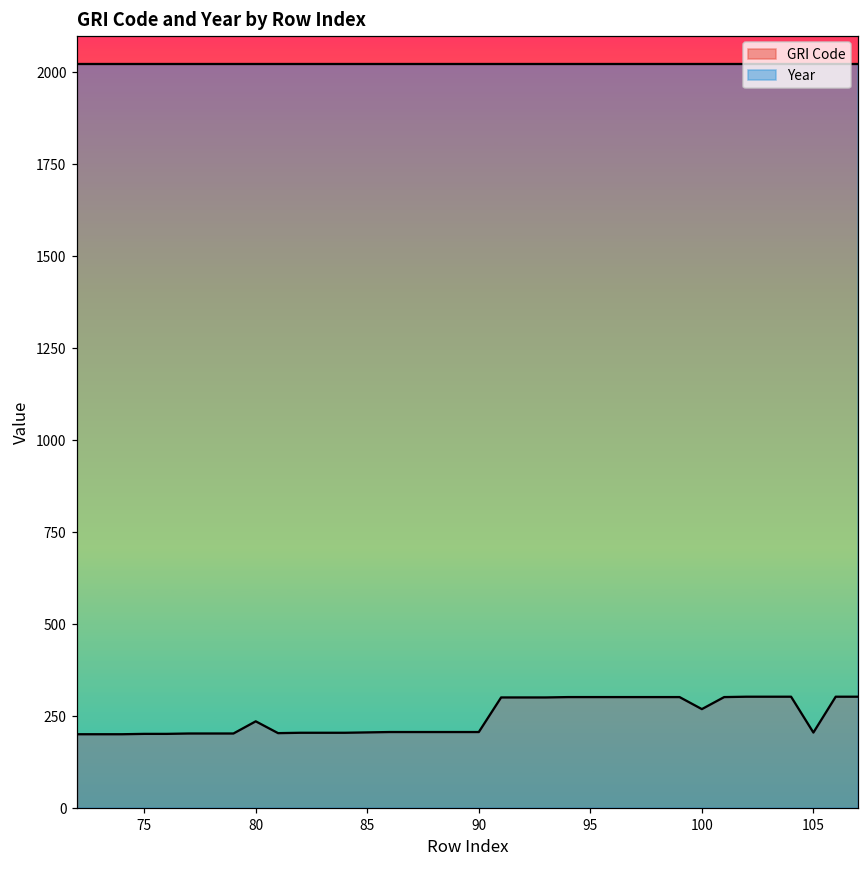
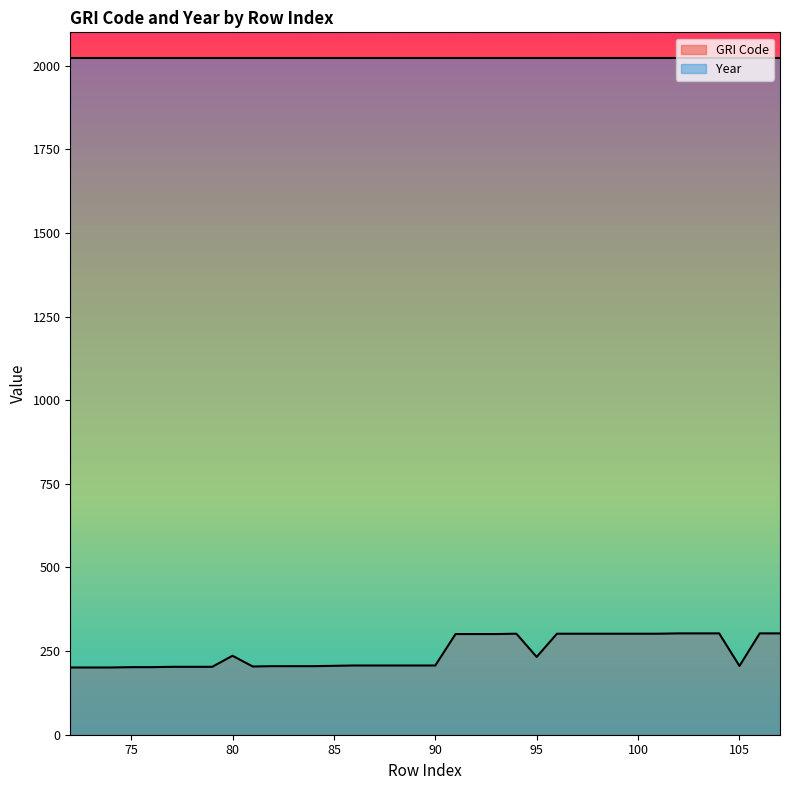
GRI Code, 95: 300 -> 230
GRI Code, 100: 270 -> 300
